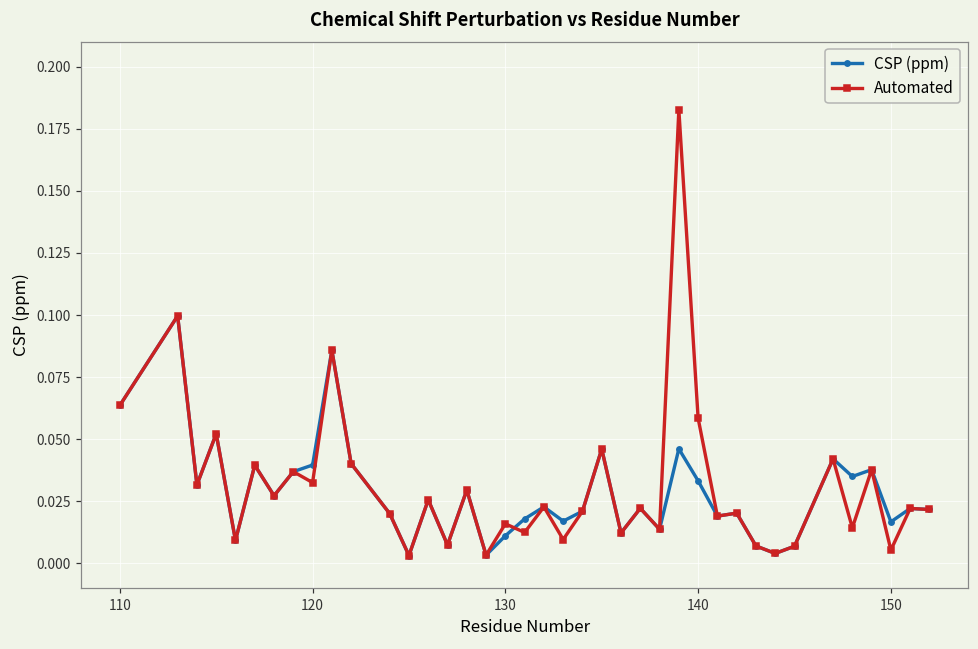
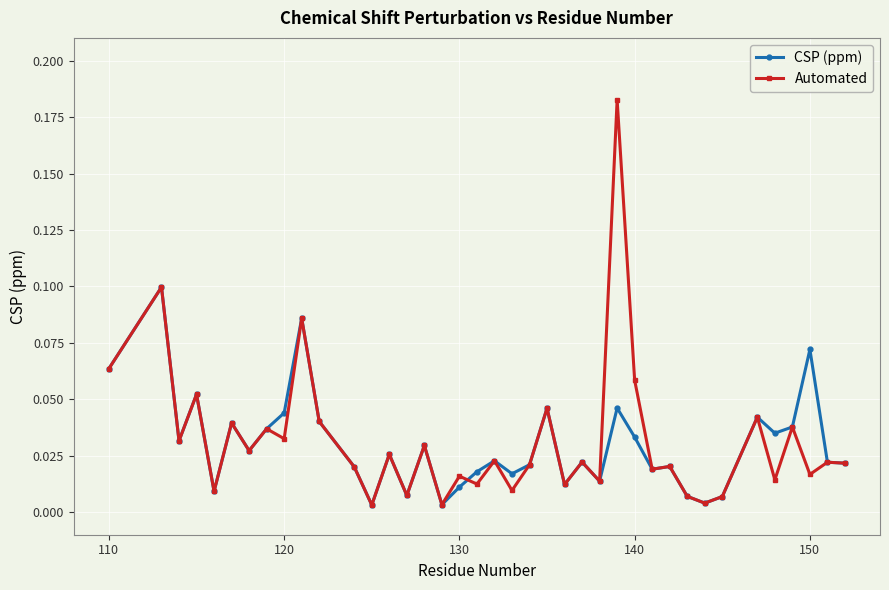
CSP (ppm), 120: 0.040 -> 0.044
CSP (ppm), 150: 0.017 -> 0.072
Automated, 150: 0.005 -> 0.017
